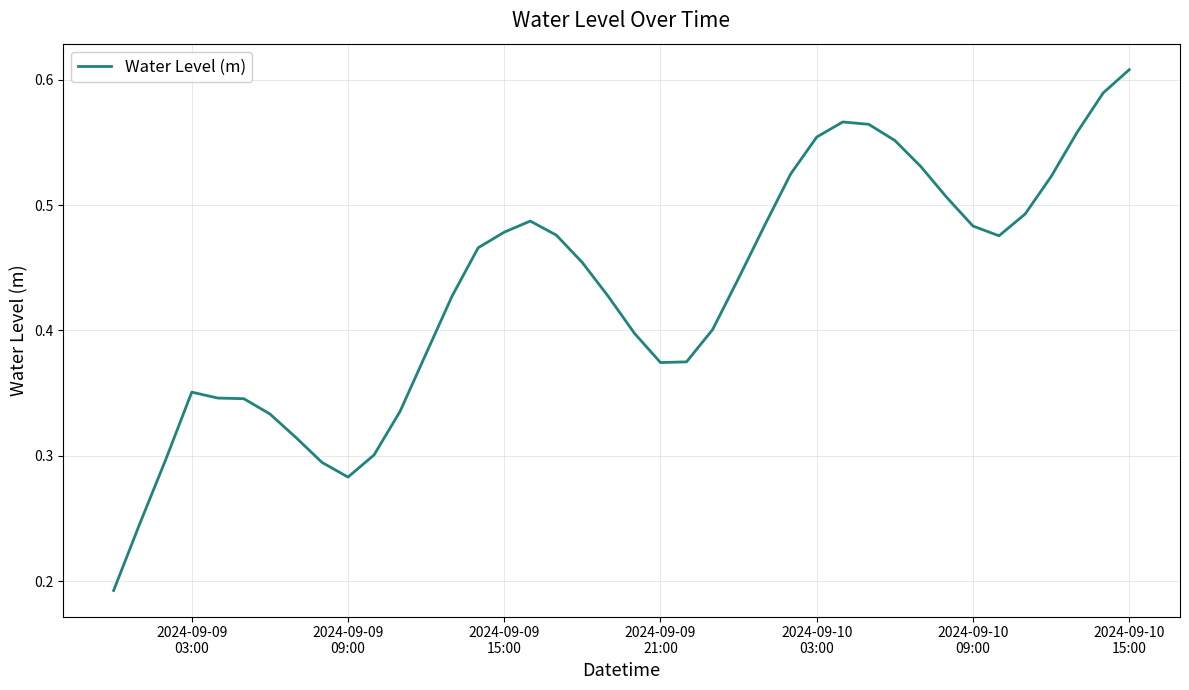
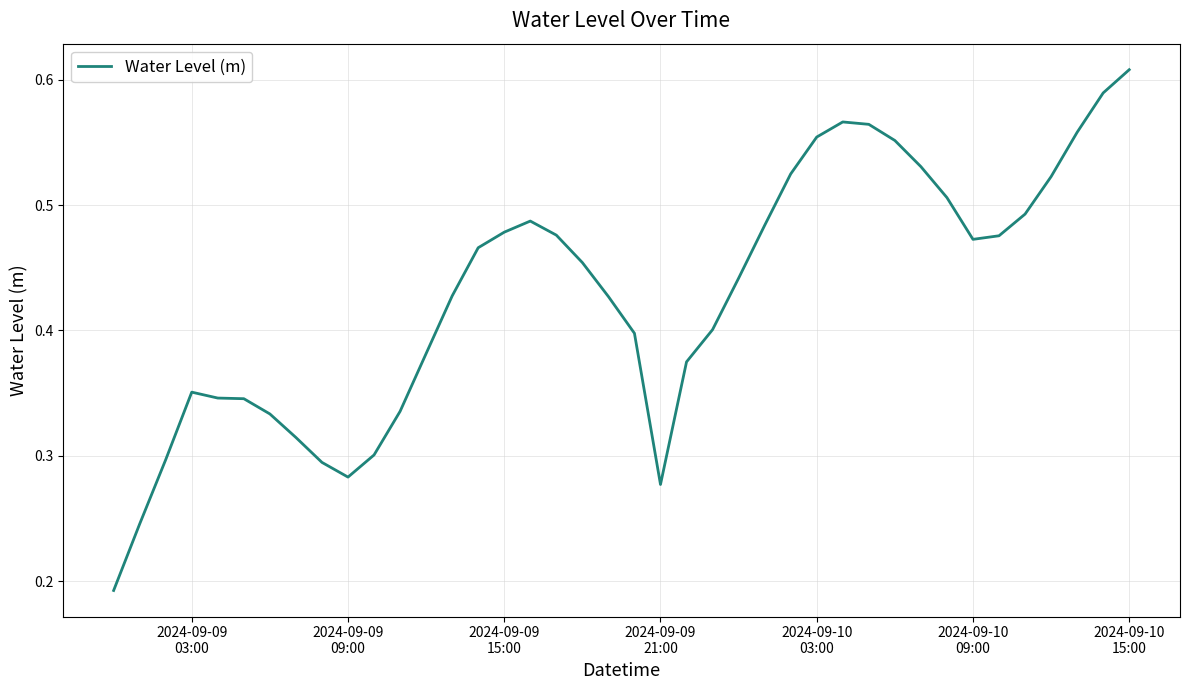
2024-09-09 21:00: 0.374 -> 0.277
2024-09-10 09:00: 0.483 -> 0.473
